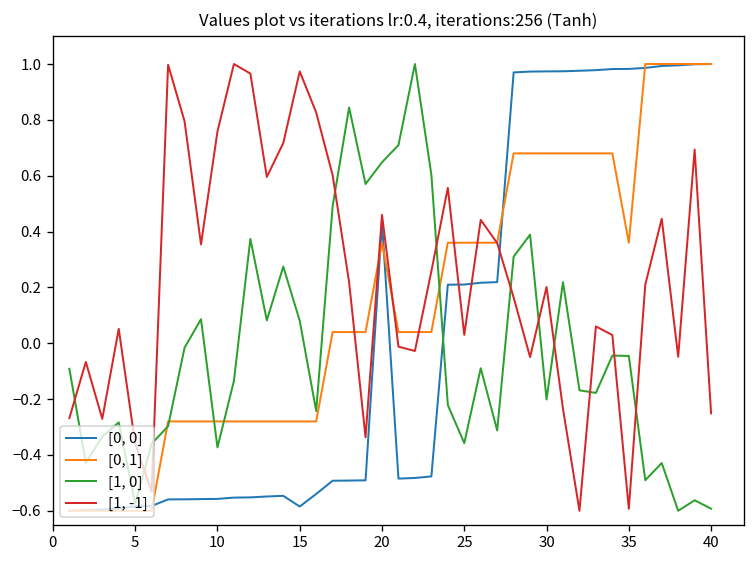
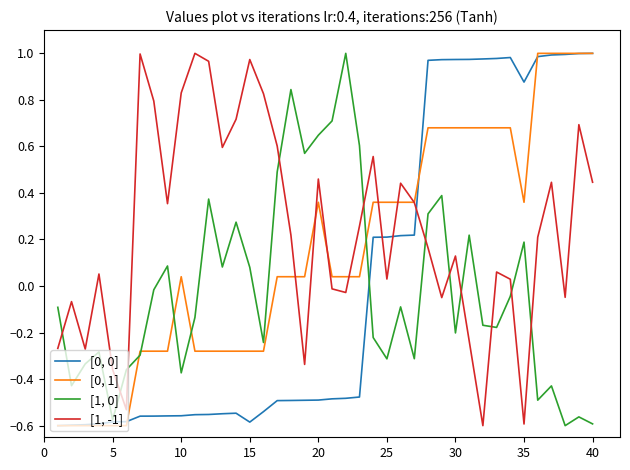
[0, 1], 10: -0.28 -> 0.04
[1, -1], 10: 0.76 -> 0.83
[0, 0], 20: 0.43 -> -0.49
[1, 0], 25: -0.36 -> -0.31
[1, -1], 30: 0.20 -> 0.13
[0, 0], 35: 0.98 -> 0.88
[1, 0], 35: -0.05 -> 0.19
[1, -1], 40: -0.25 -> 0.45
